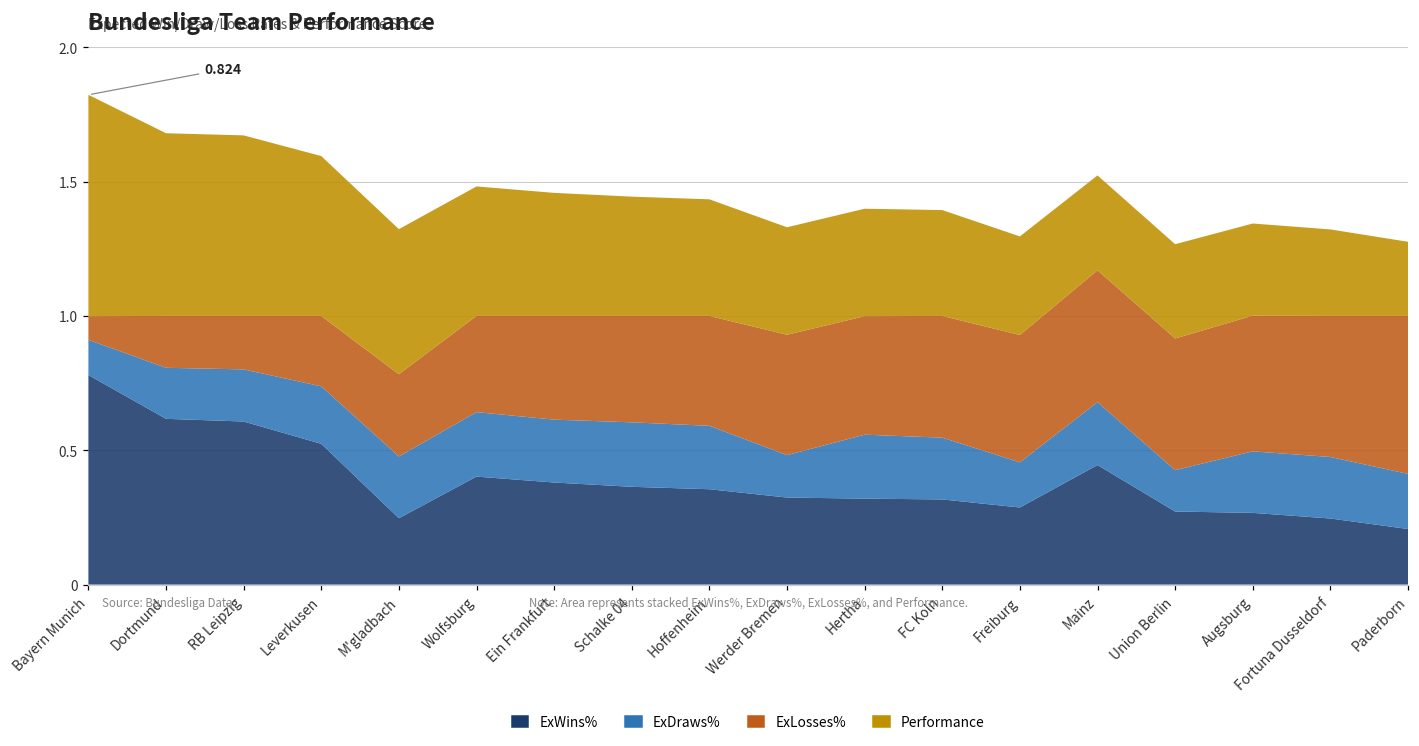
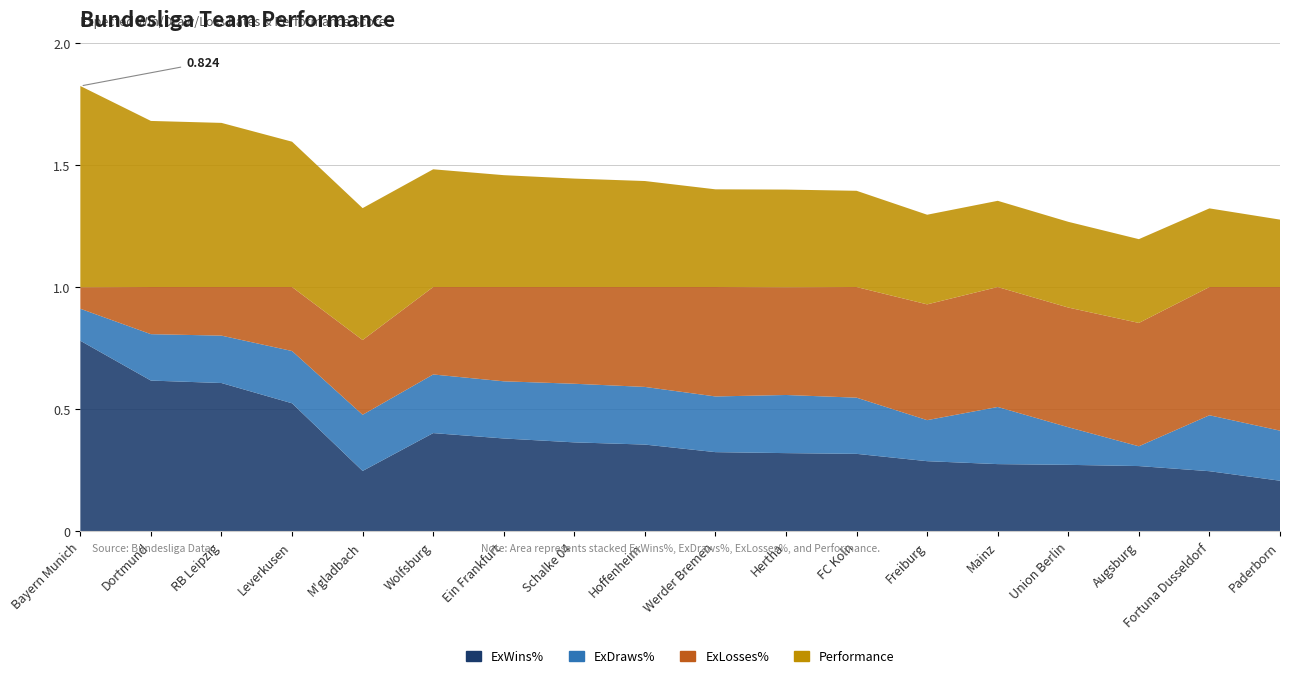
ExDraws%, Werder Bremen: 0.16 -> 0.23
ExWins%, Mainz: 0.45 -> 0.28
ExDraws%, Augsburg: 0.23 -> 0.08
